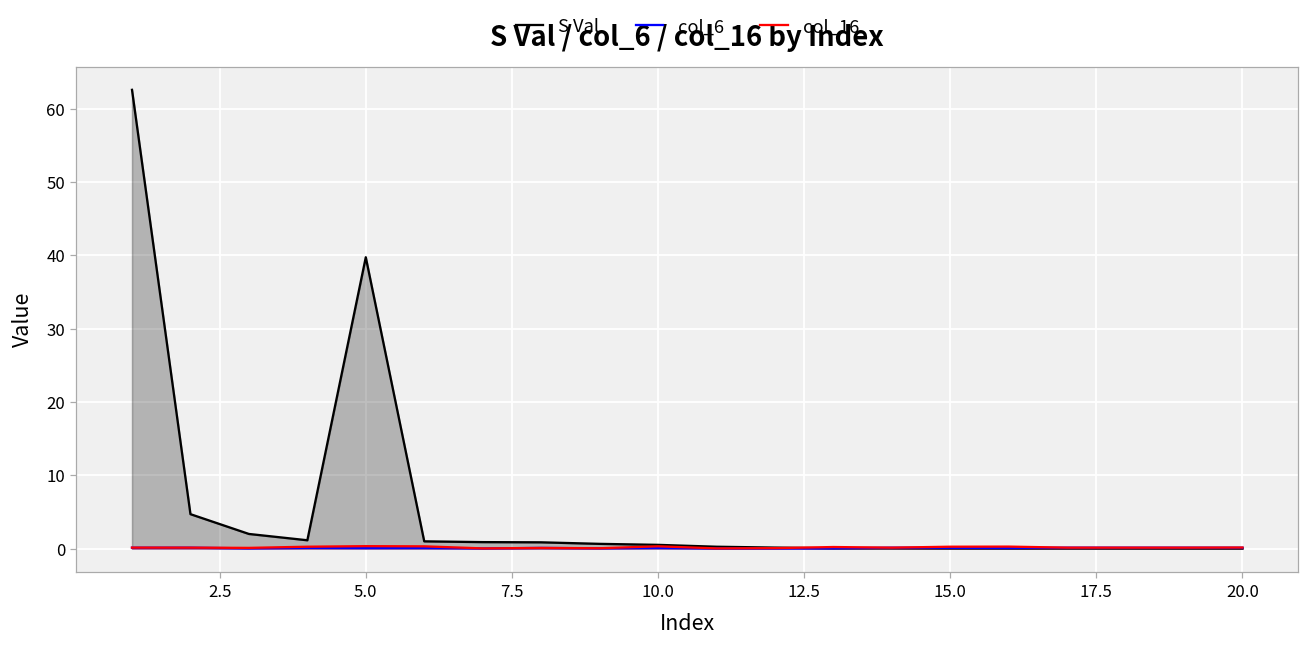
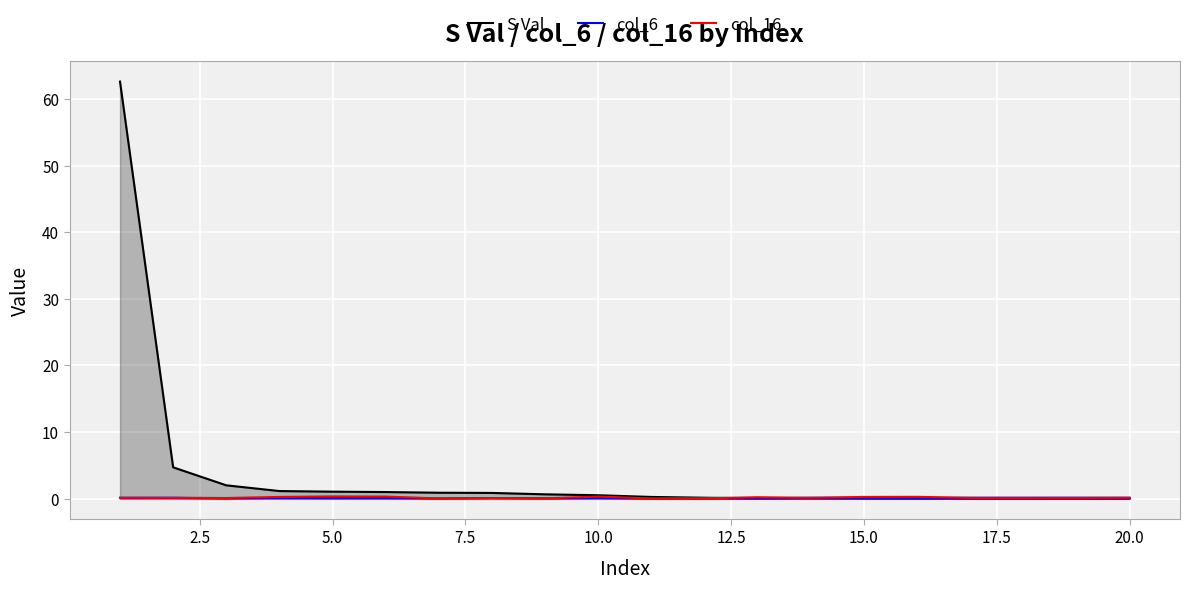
S Val, 5.0: 40 -> 1
